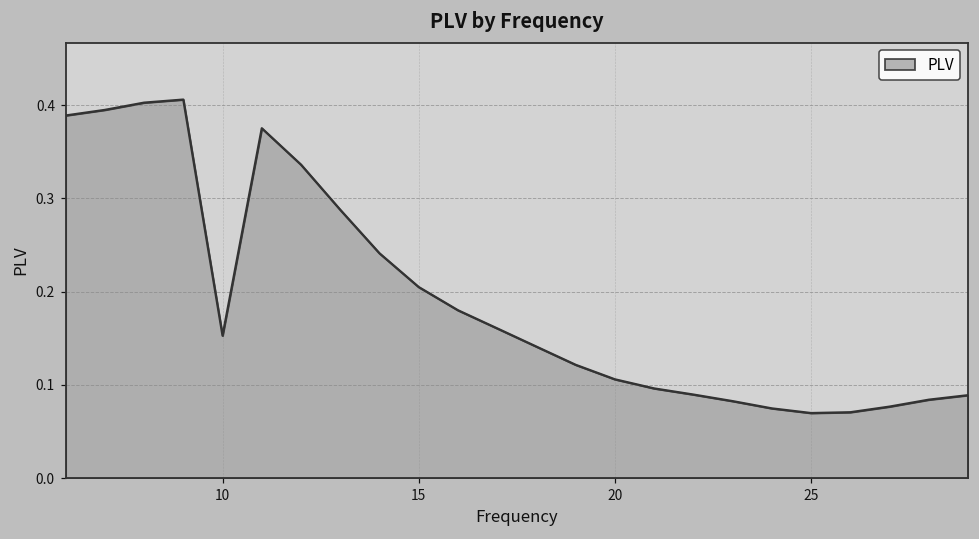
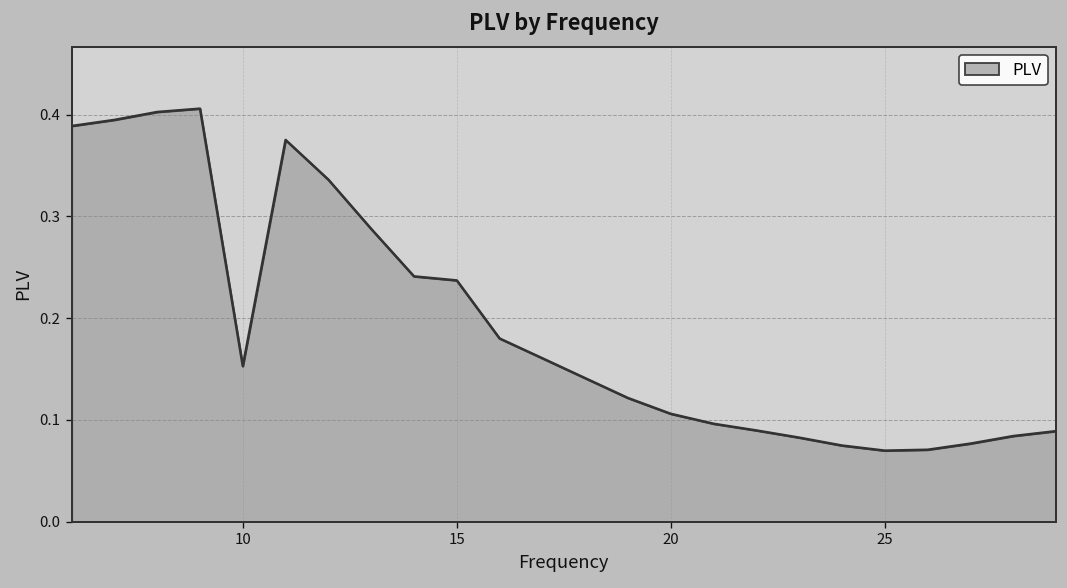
15: 0.20 -> 0.24
